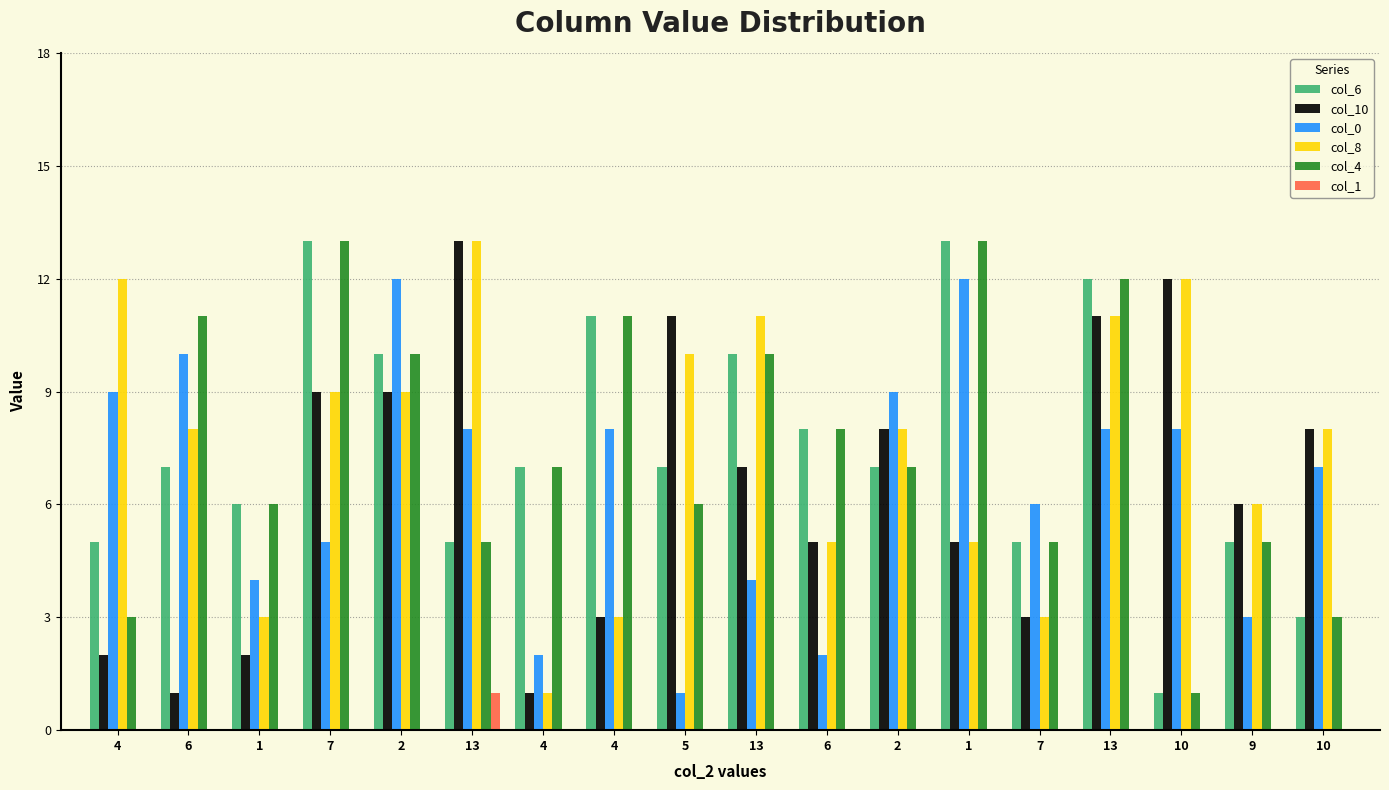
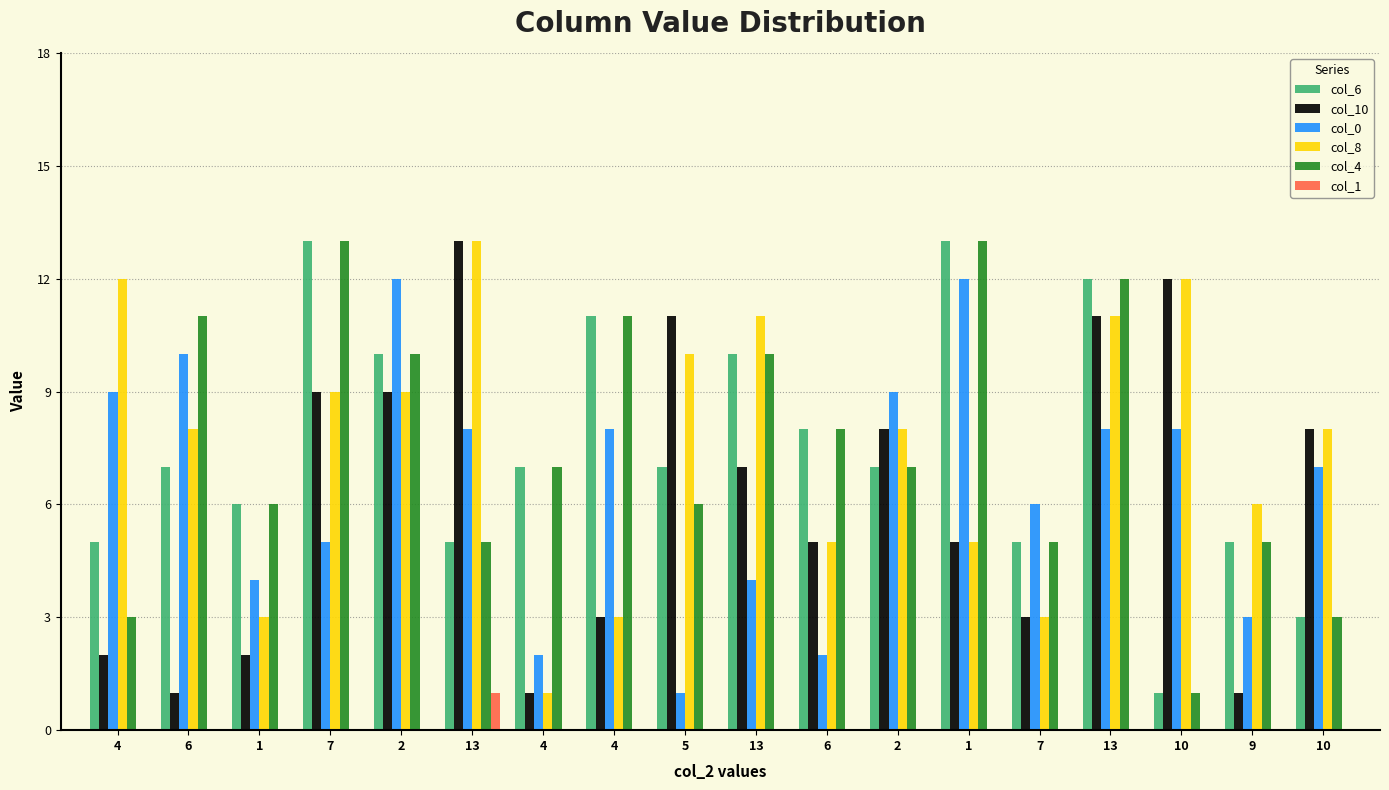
col_10, 9: 6 -> 1
